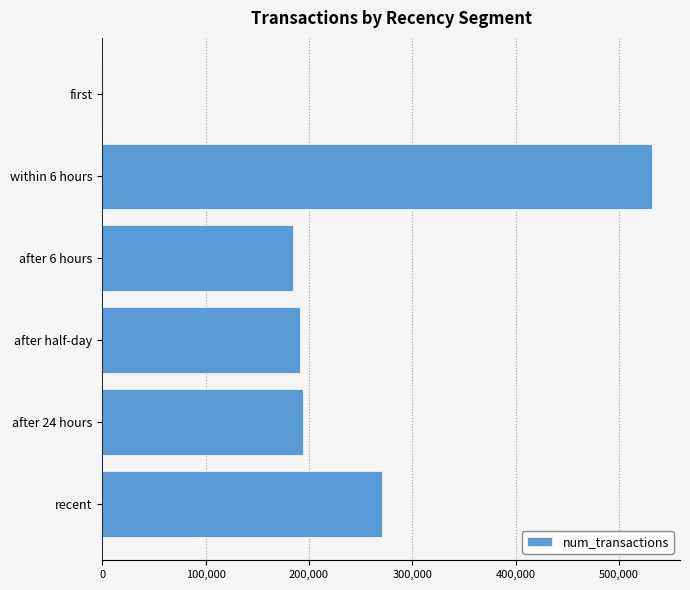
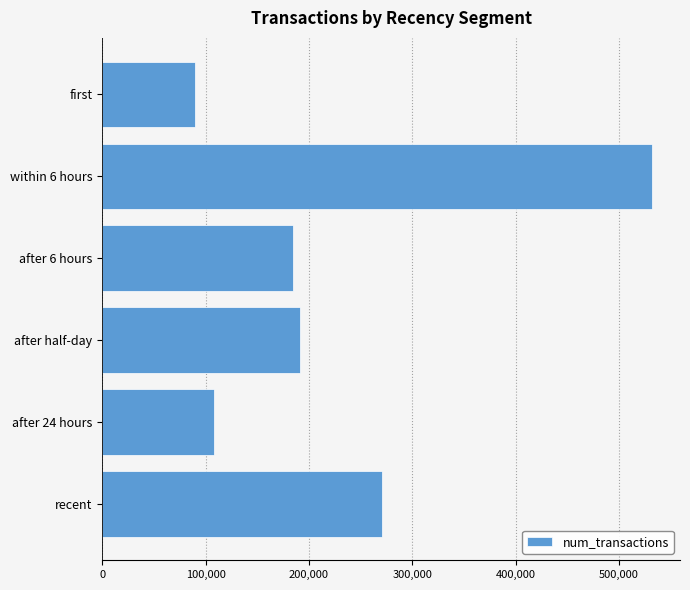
first: 1,000 -> 90,000
after 24 hours: 195,000 -> 108,000
